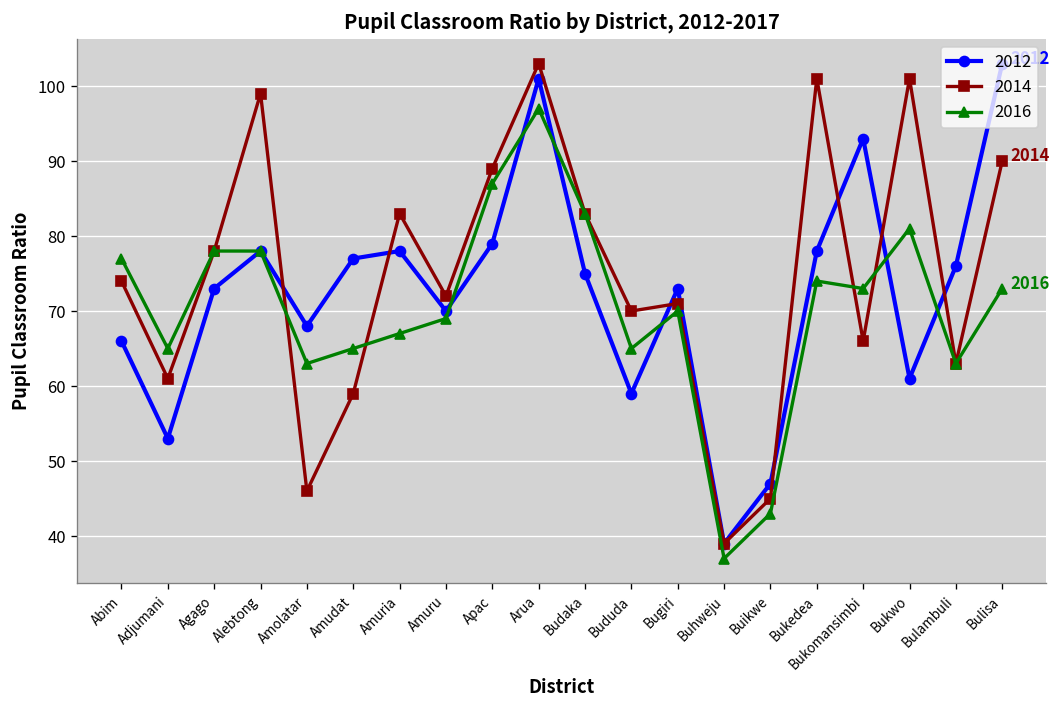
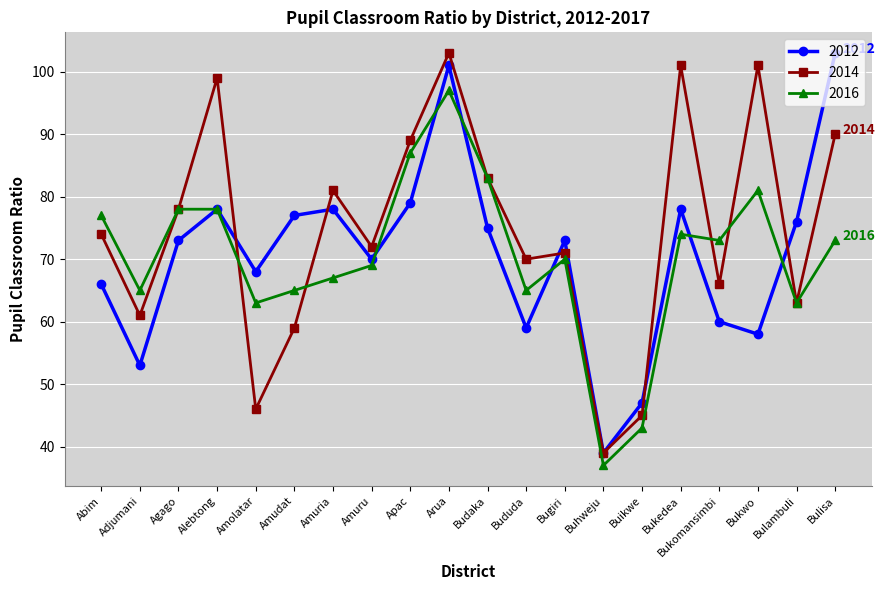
2014, Amuria: 83 -> 81
2012, Bukomansimbi: 93 -> 60
2012, Bukwo: 61 -> 58
